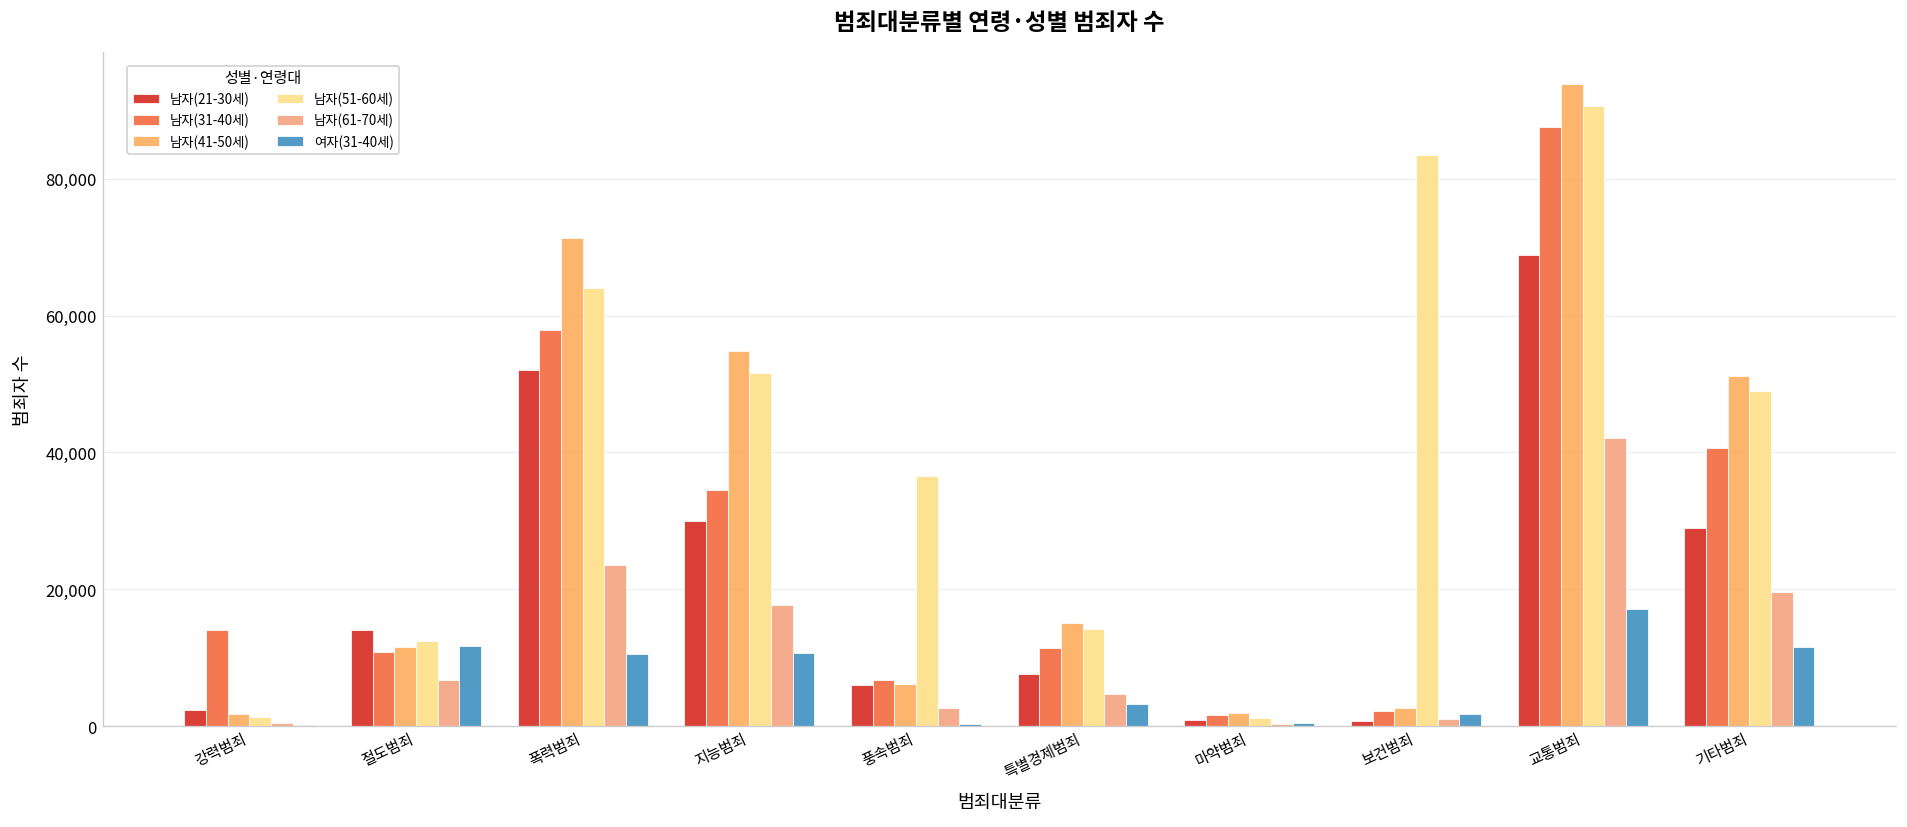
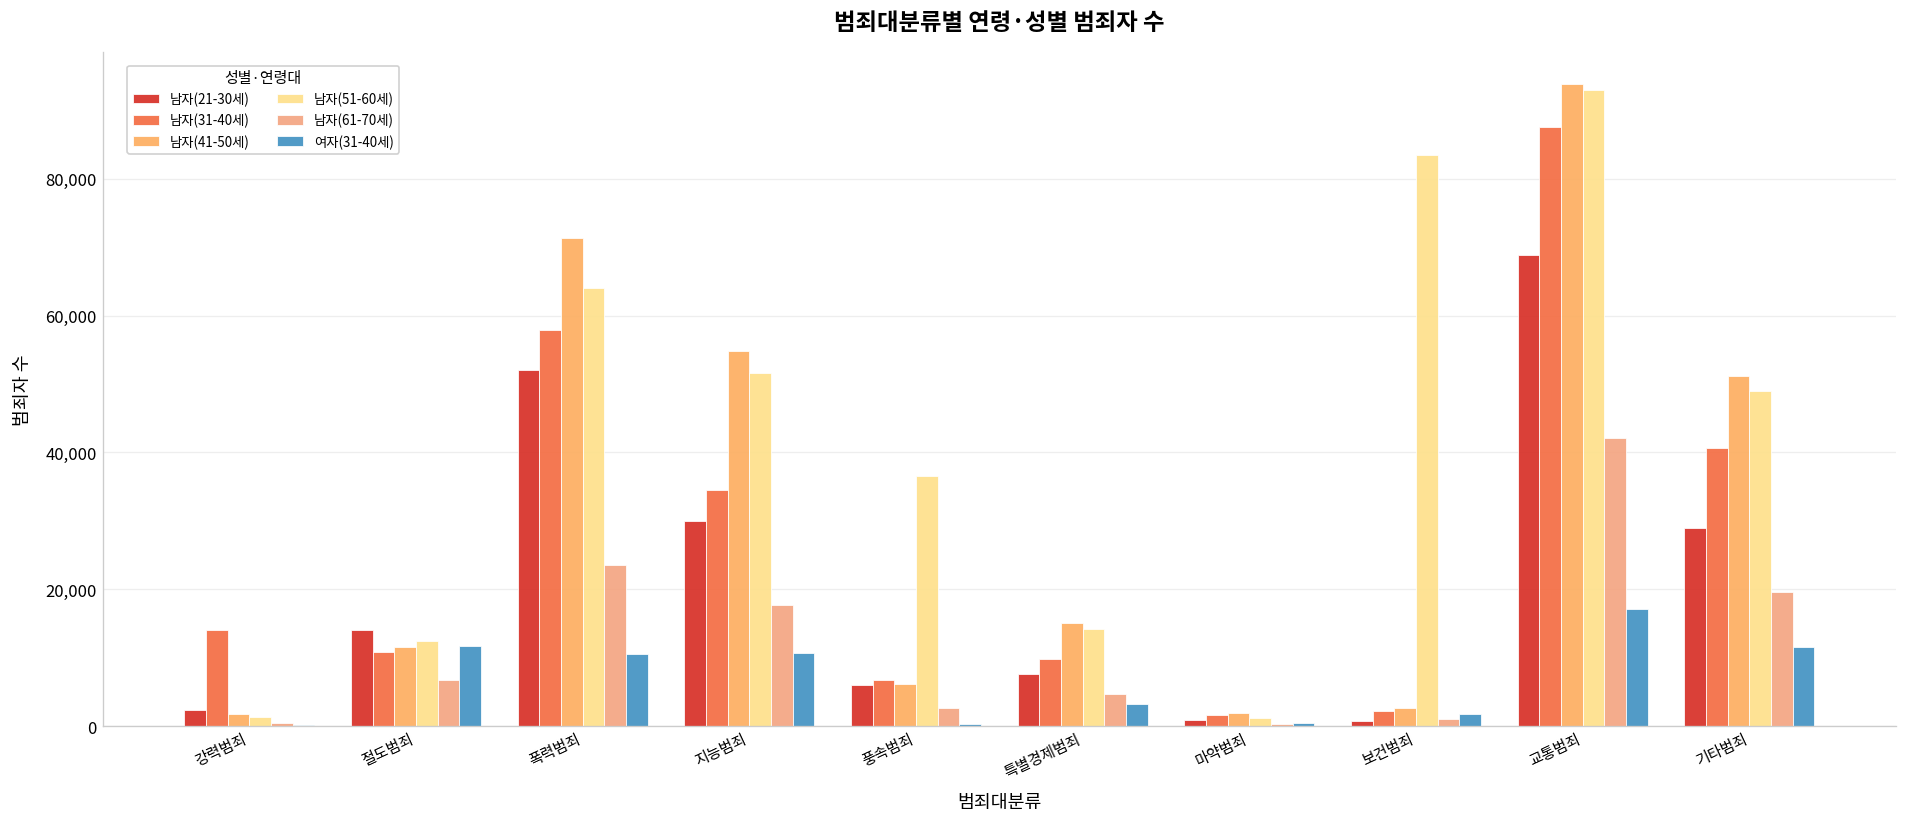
남자(31-40세), 특별경제범죄: 11,000 -> 10,000
남자(51-60세), 교통범죄: 91,000 -> 93,000
